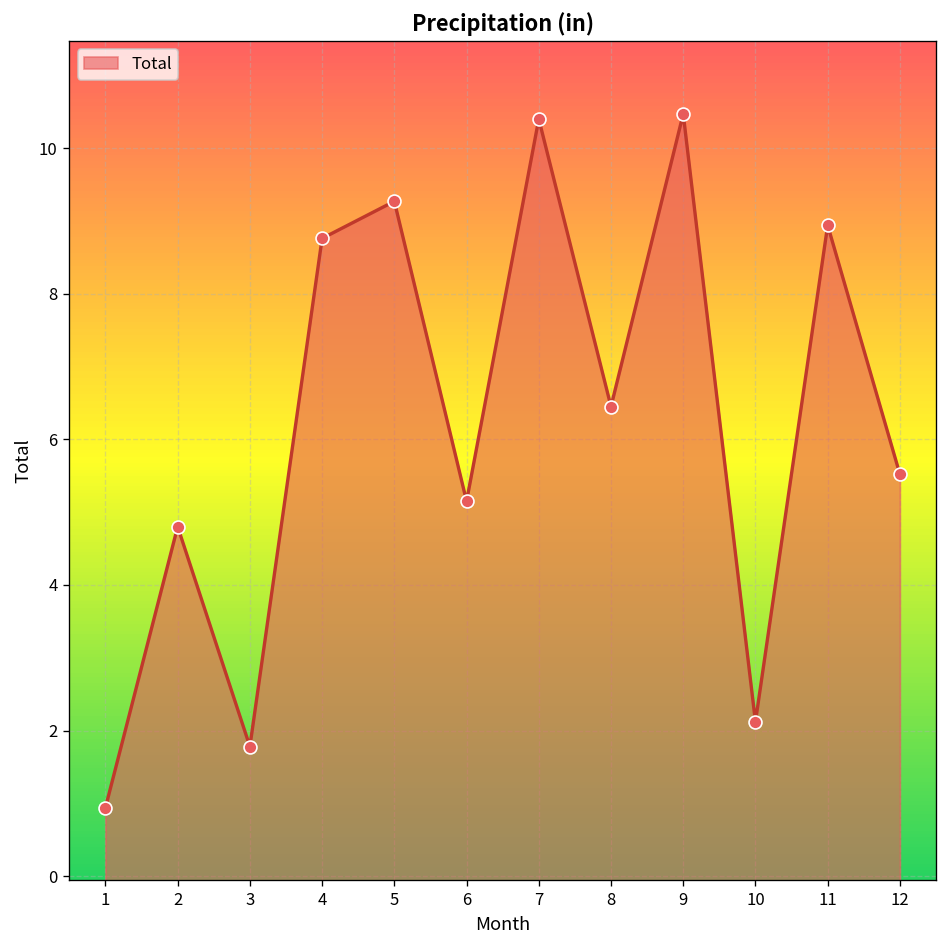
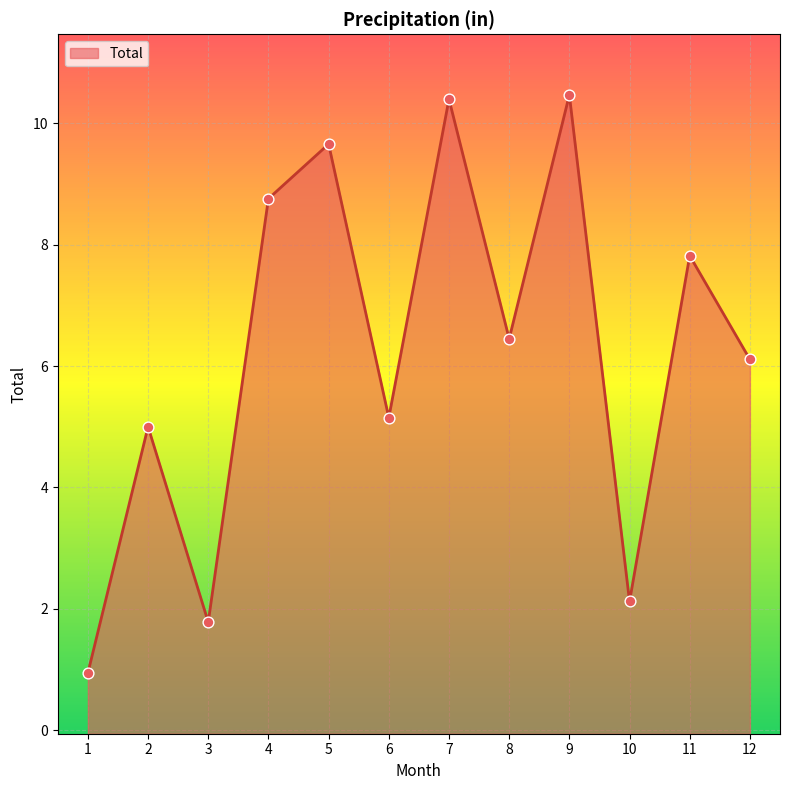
2: 4.8 -> 5.0
5: 9.3 -> 9.7
11: 8.9 -> 7.8
12: 5.5 -> 6.1
